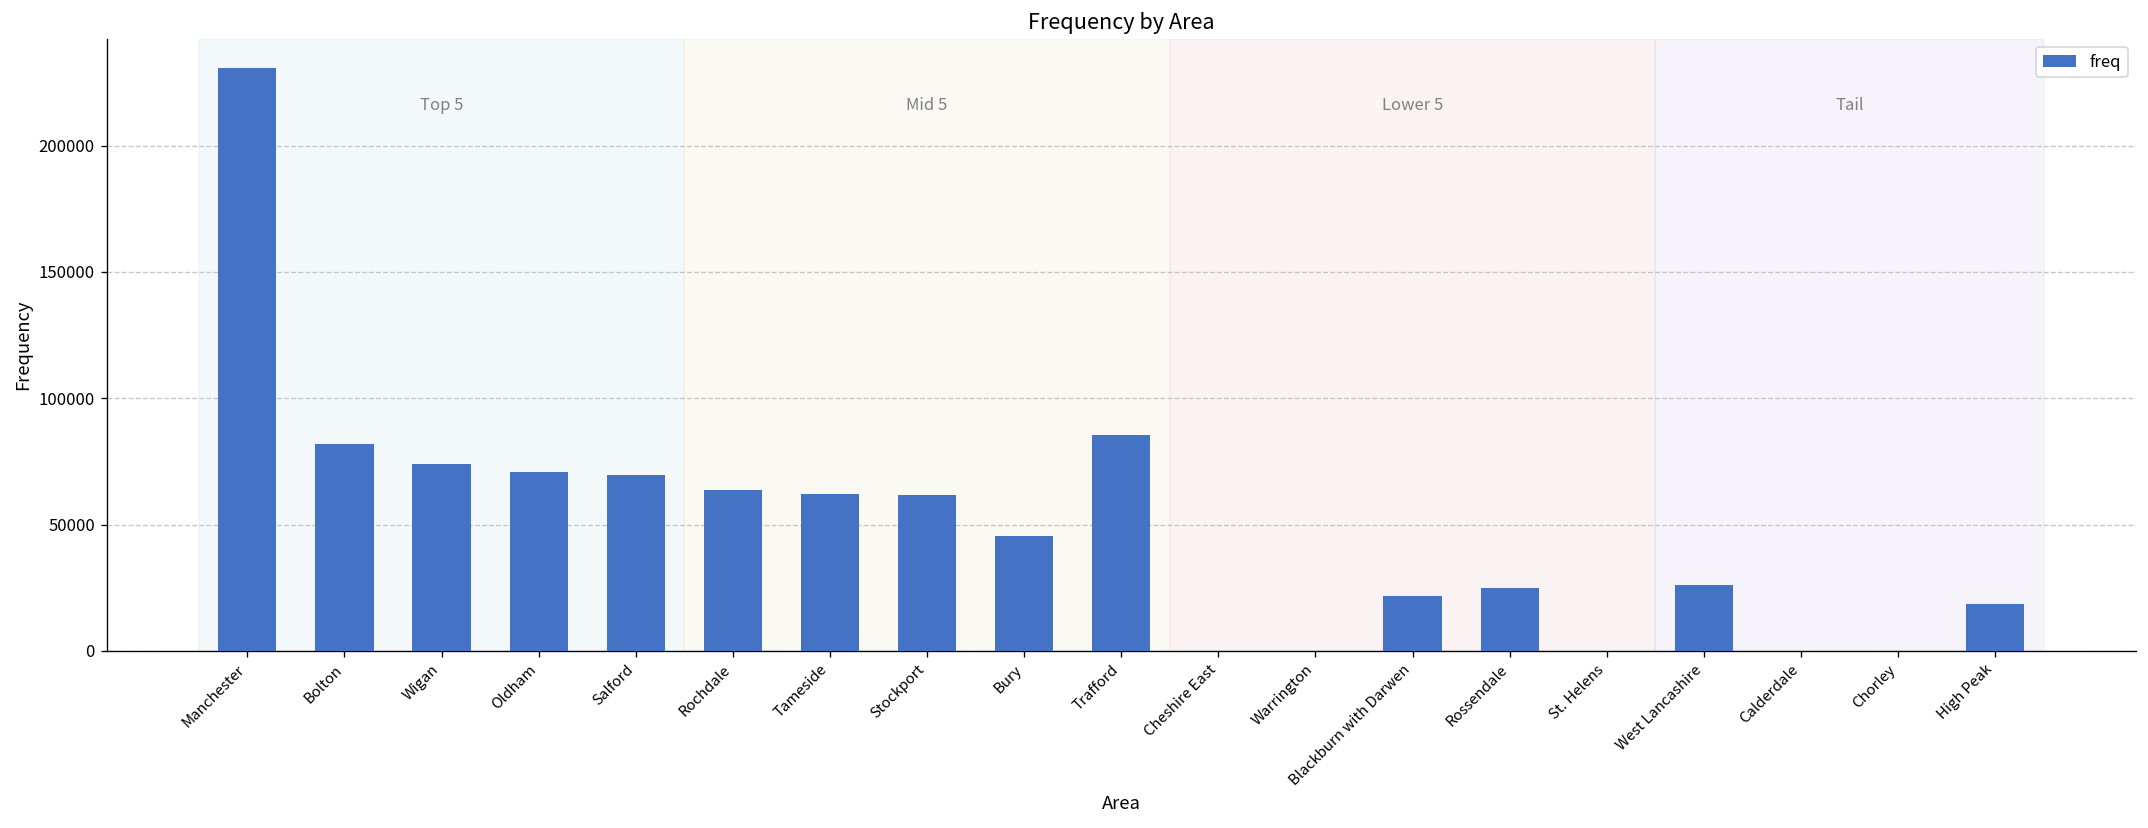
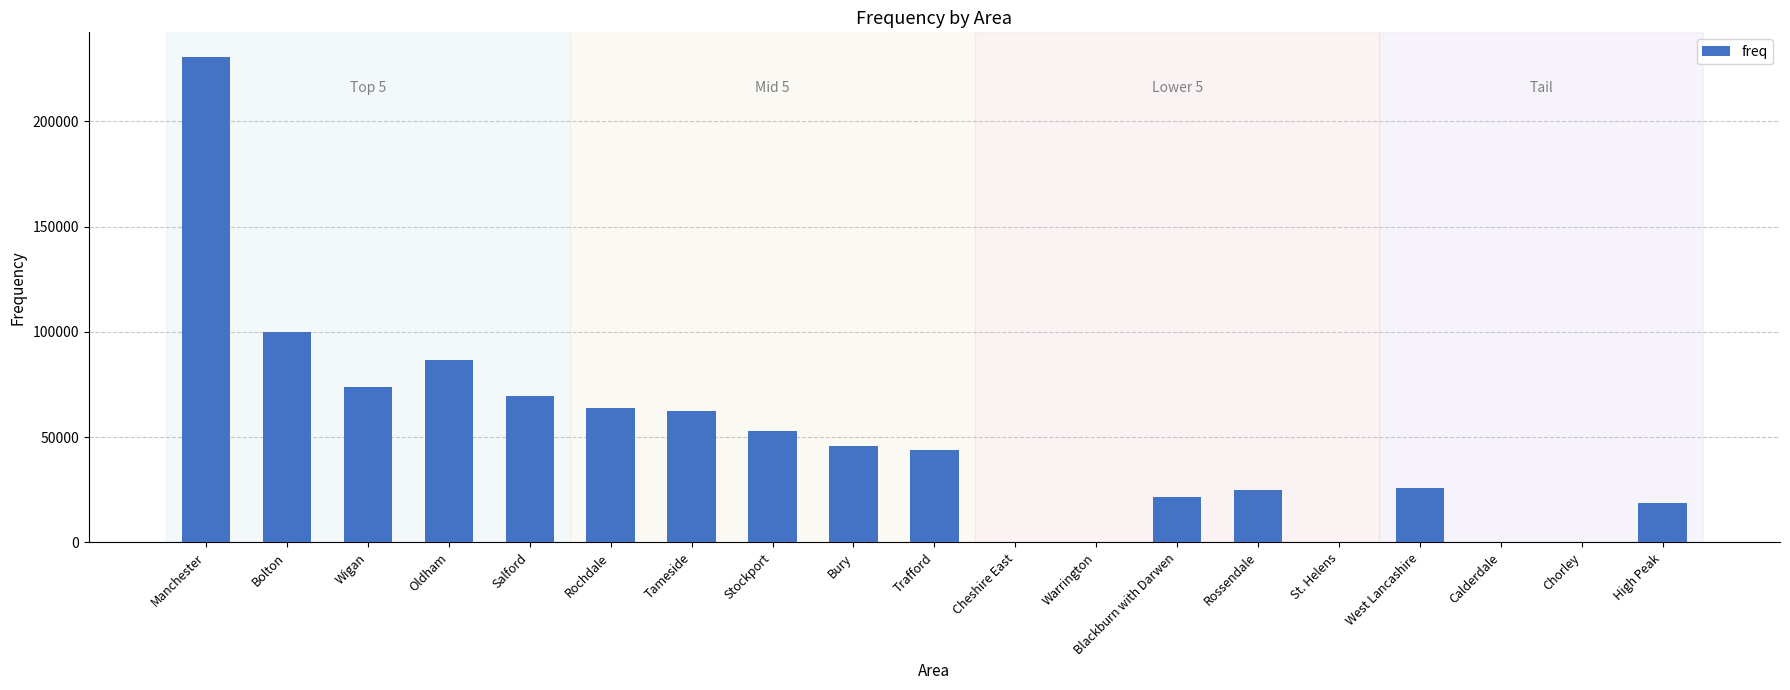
Bolton: 82000 -> 100000
Oldham: 71000 -> 87000
Stockport: 62000 -> 53000
Trafford: 85000 -> 44000
